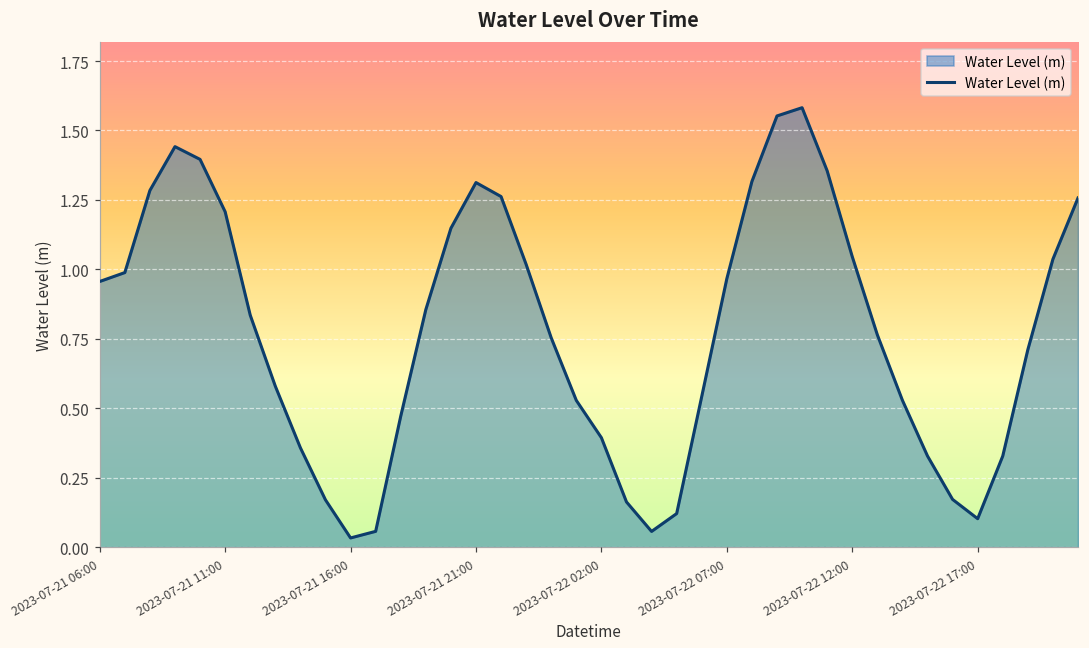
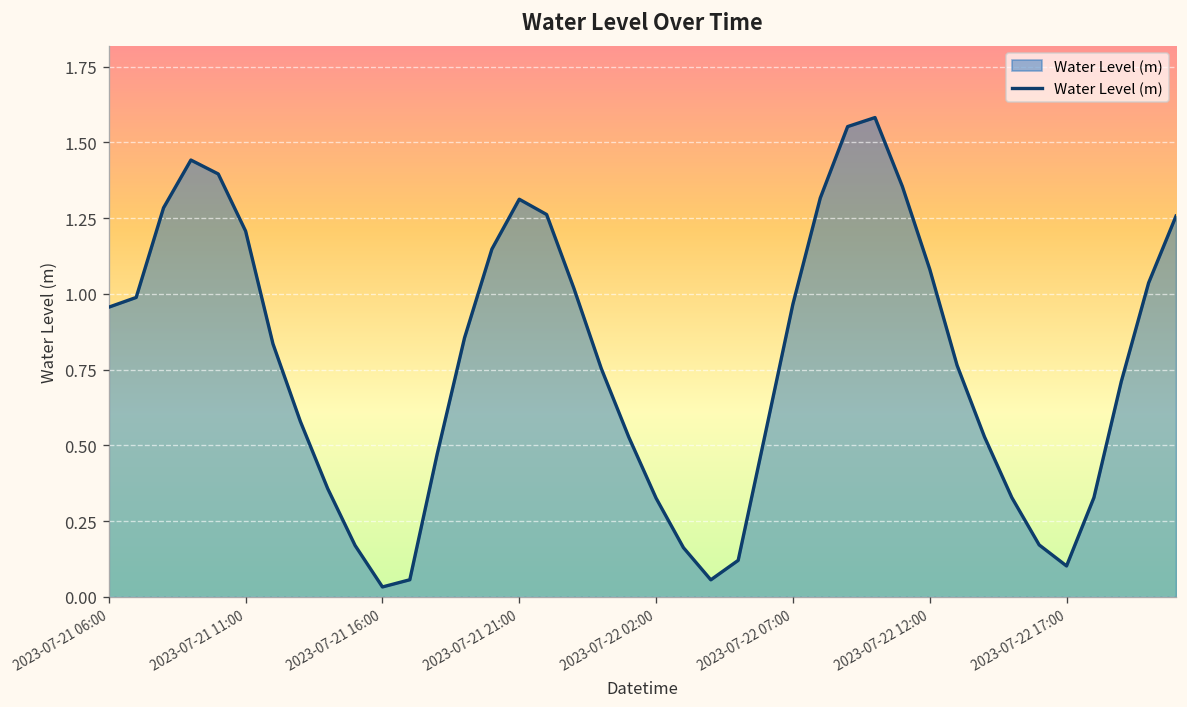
2023-07-22 02:00: 0.39 -> 0.33
2023-07-22 12:00: 1.05 -> 1.08
